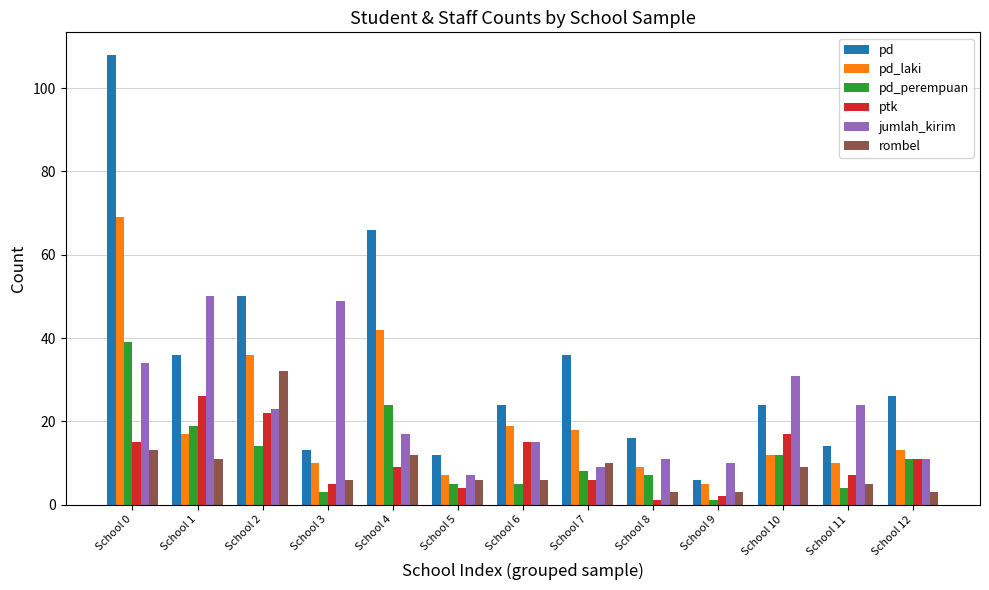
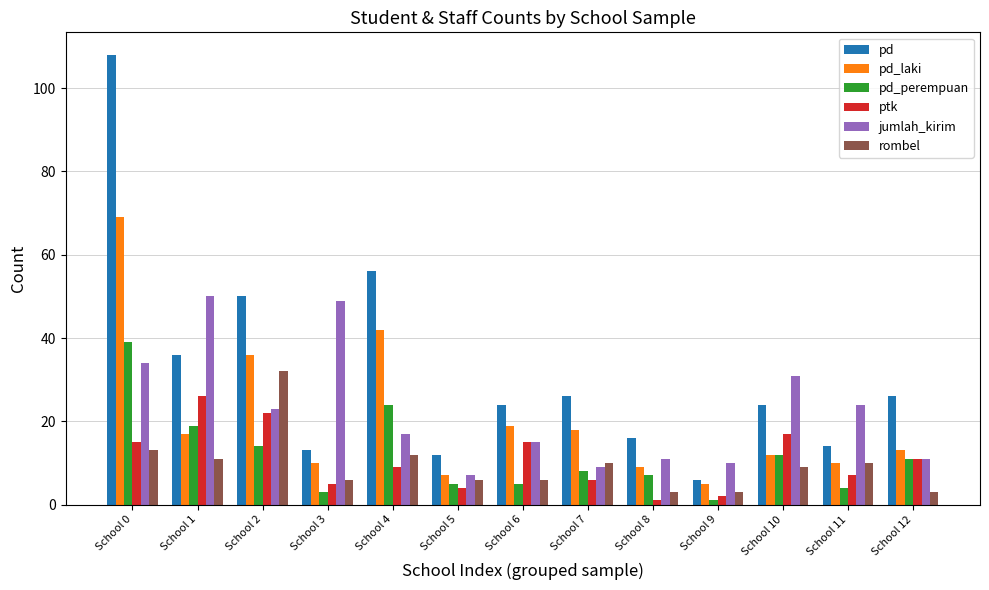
pd, School 4: 66 -> 56
pd, School 7: 36 -> 26
rombel, School 11: 5 -> 10
